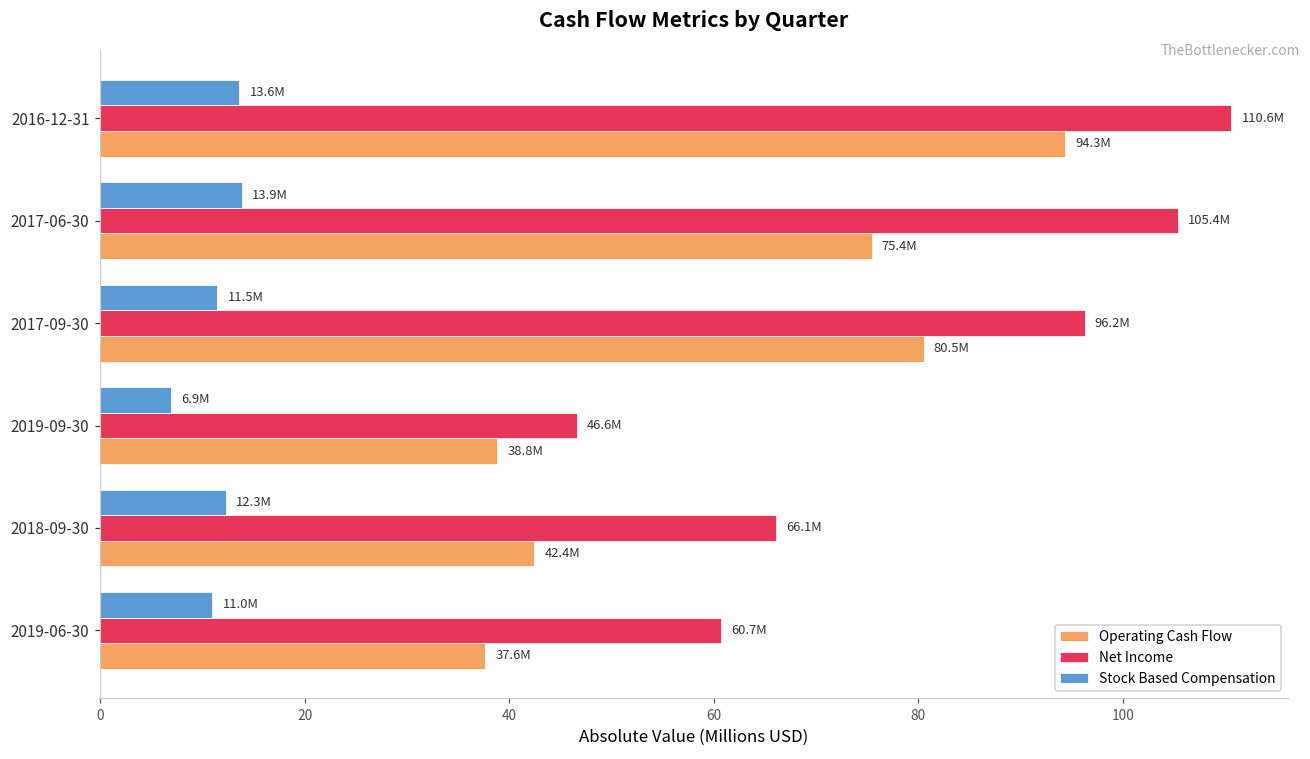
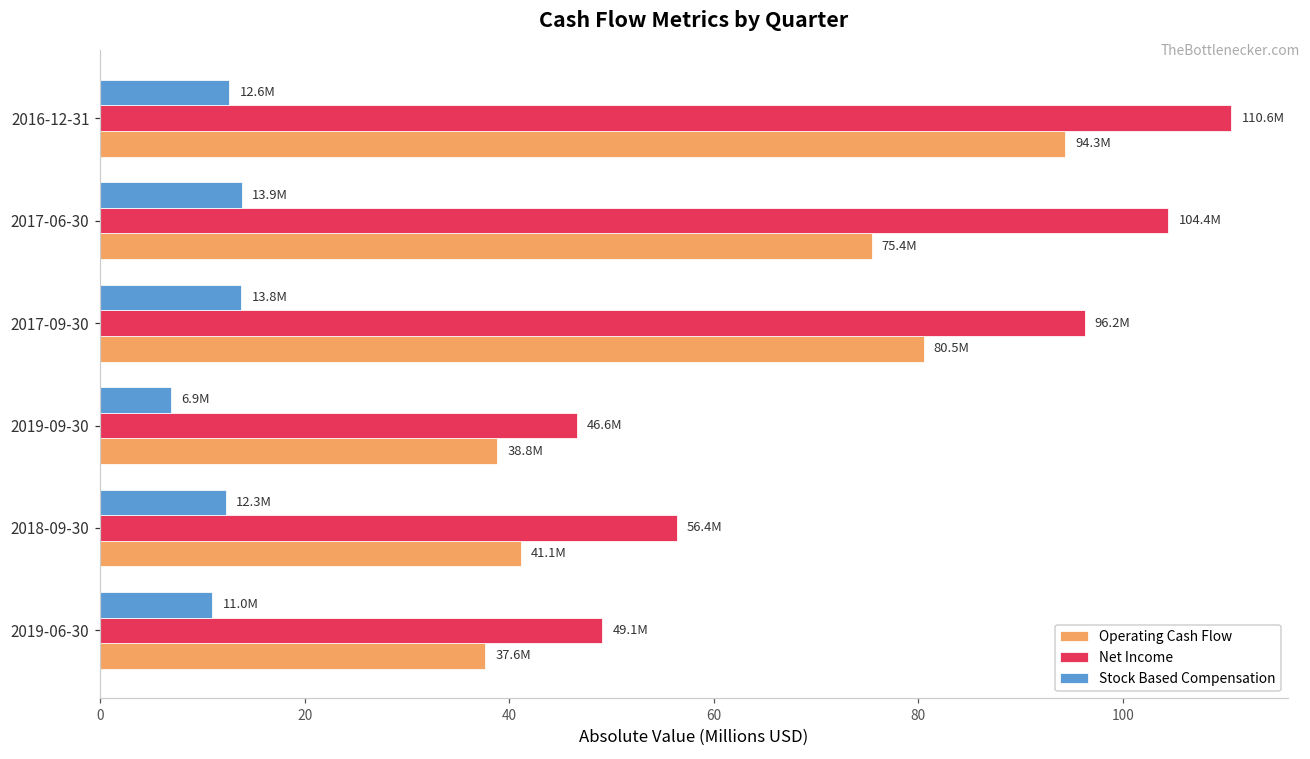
Stock Based Compensation, 2016-12-31: 13.6M -> 12.6M
Net Income, 2017-06-30: 105.4M -> 104.4M
Stock Based Compensation, 2017-09-30: 11.5M -> 13.8M
Net Income, 2018-09-30: 66.1M -> 56.4M
Operating Cash Flow, 2018-09-30: 42.4M -> 41.1M
Net Income, 2019-06-30: 60.7M -> 49.1M
